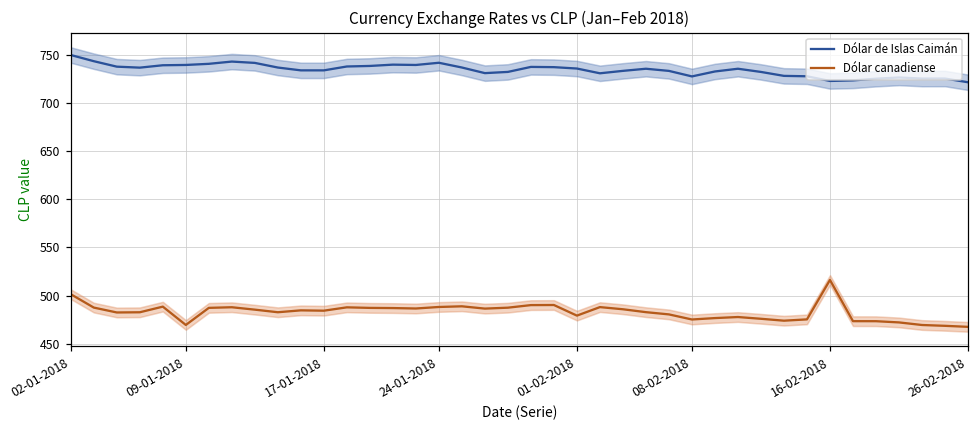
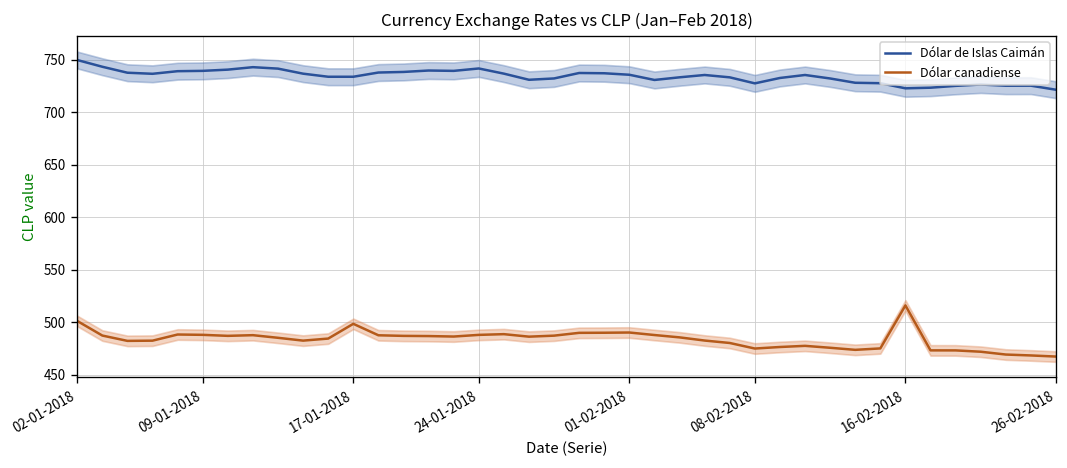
Dólar canadiense, 09-01-2018: 470 -> 490
Dólar canadiense, 17-01-2018: 480 -> 500
Dólar canadiense, 01-02-2018: 480 -> 490
